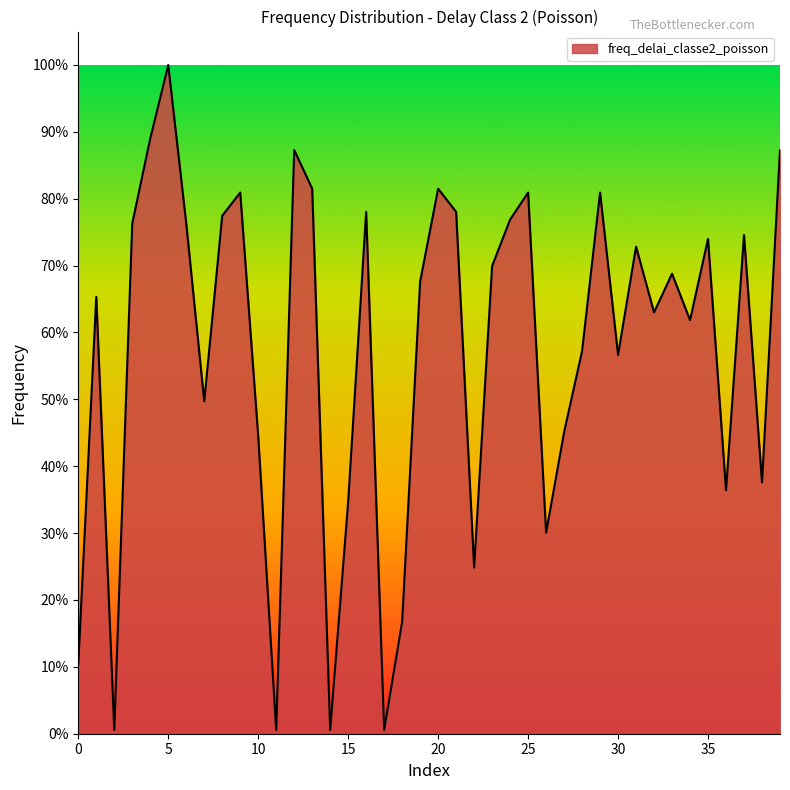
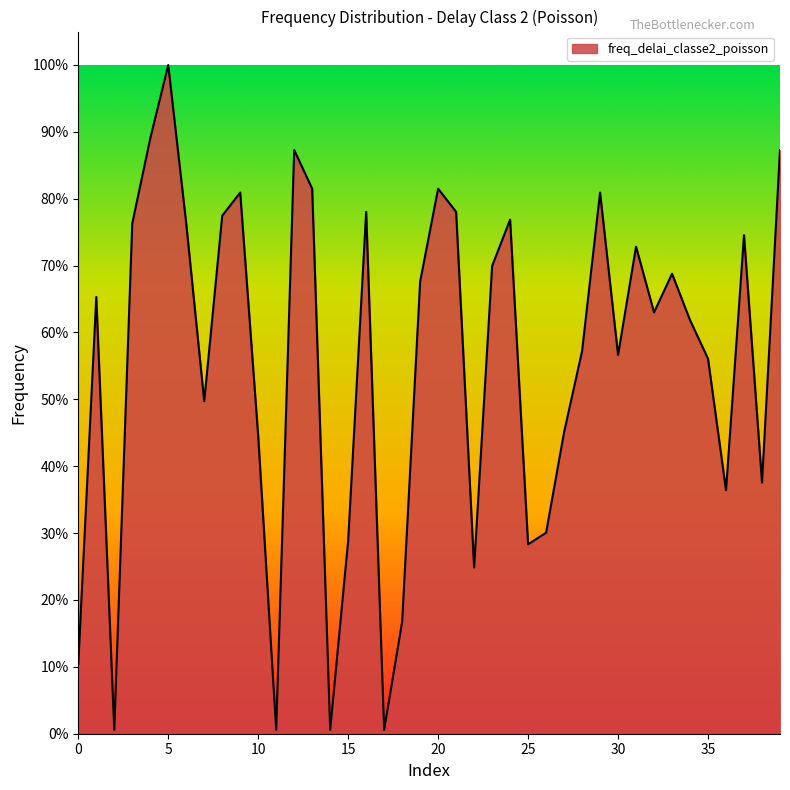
15: 35% -> 29%
25: 81% -> 28%
35: 74% -> 56%
